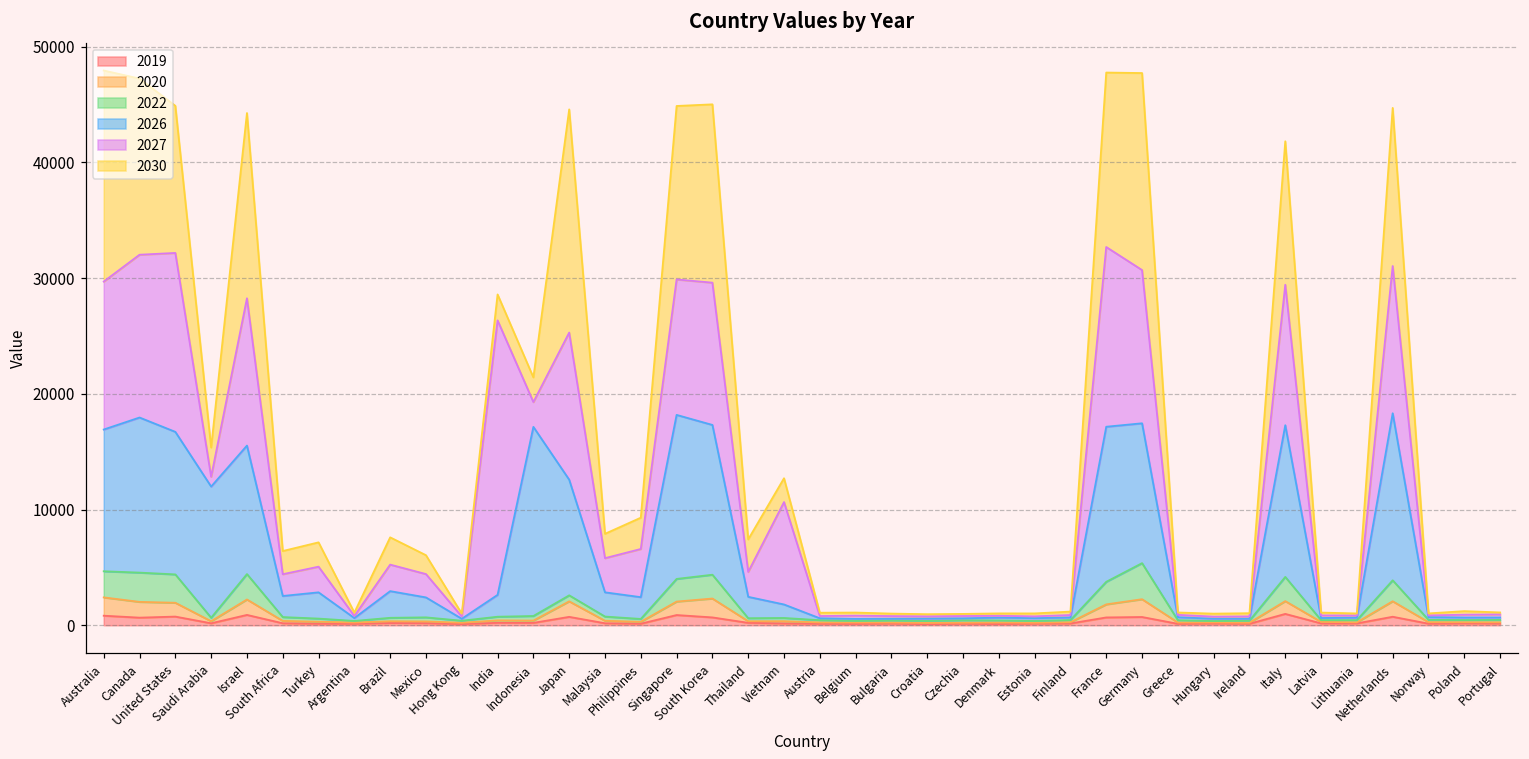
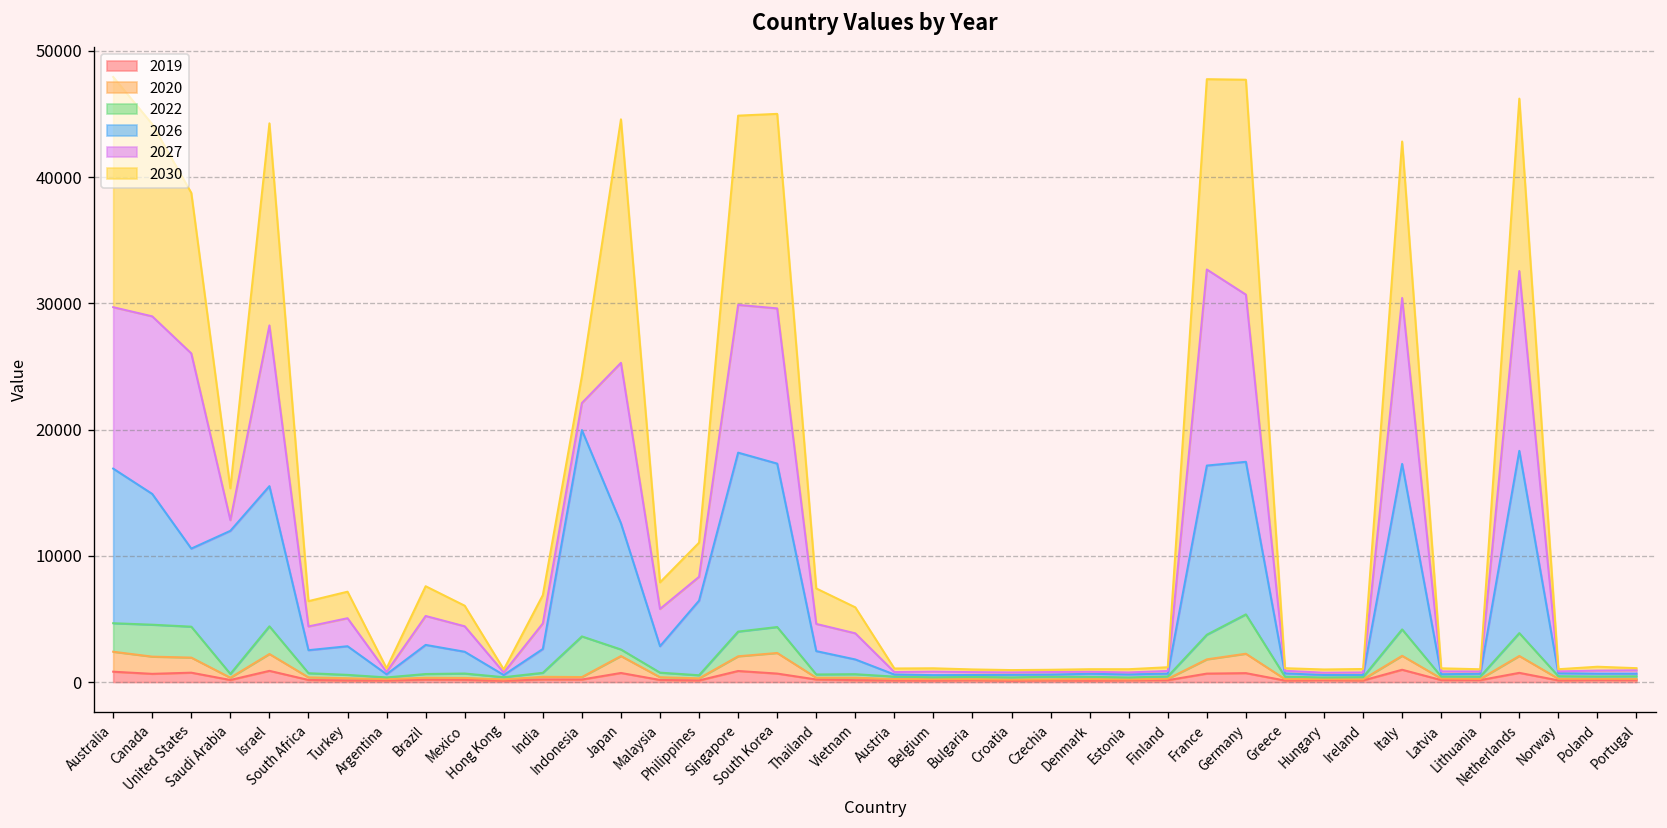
2026, Canada: 13400 -> 10400
2026, United States: 12300 -> 6200
2027, India: 23700 -> 2000
2022, Indonesia: 400 -> 3200
2026, Philippines: 1900 -> 5900
2027, Philippines: 4200 -> 1900
2027, Vietnam: 8800 -> 2100
2027, Italy: 12100 -> 13100
2027, Netherlands: 12700 -> 14200
